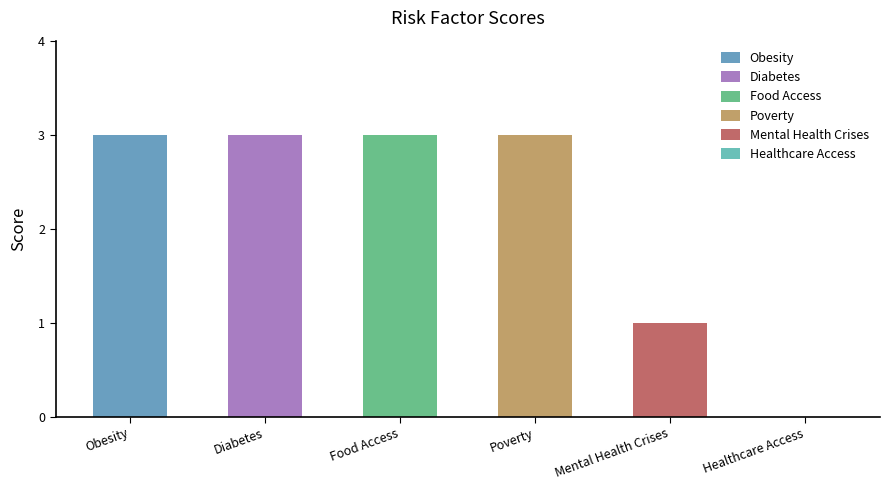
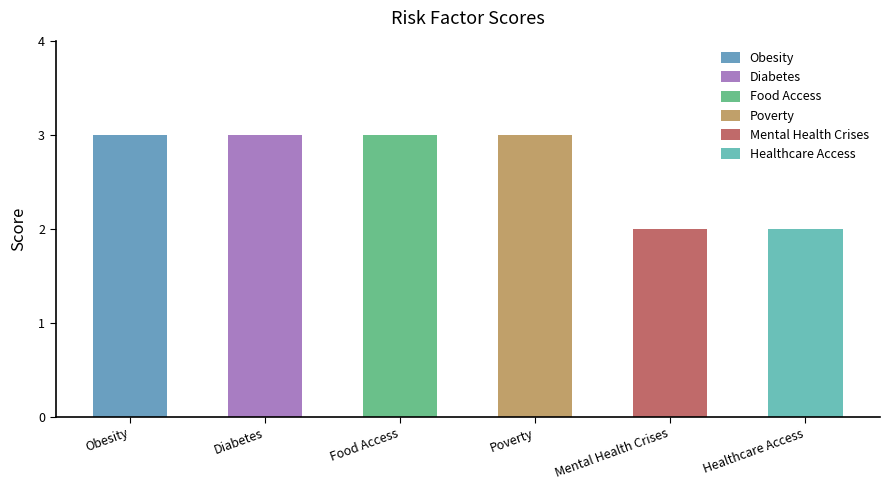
Mental Health Crises: 1 -> 2
Healthcare Access: 0 -> 2
